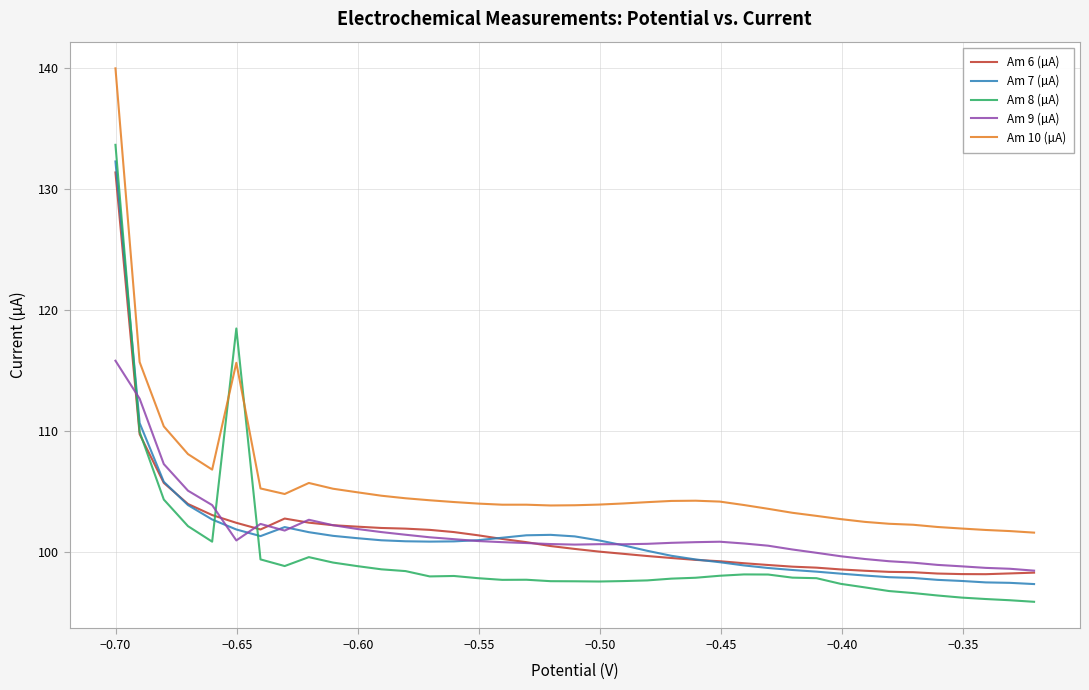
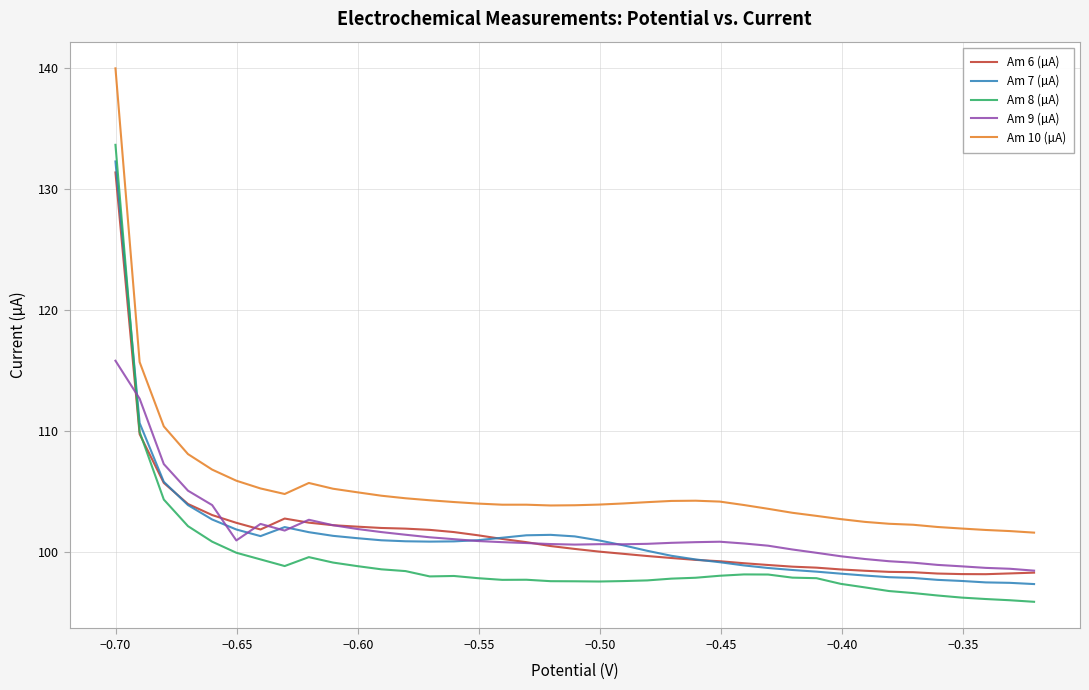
Am 8 (µA), −0.65: 118.5 -> 99.9
Am 10 (µA), −0.65: 115.6 -> 105.9
